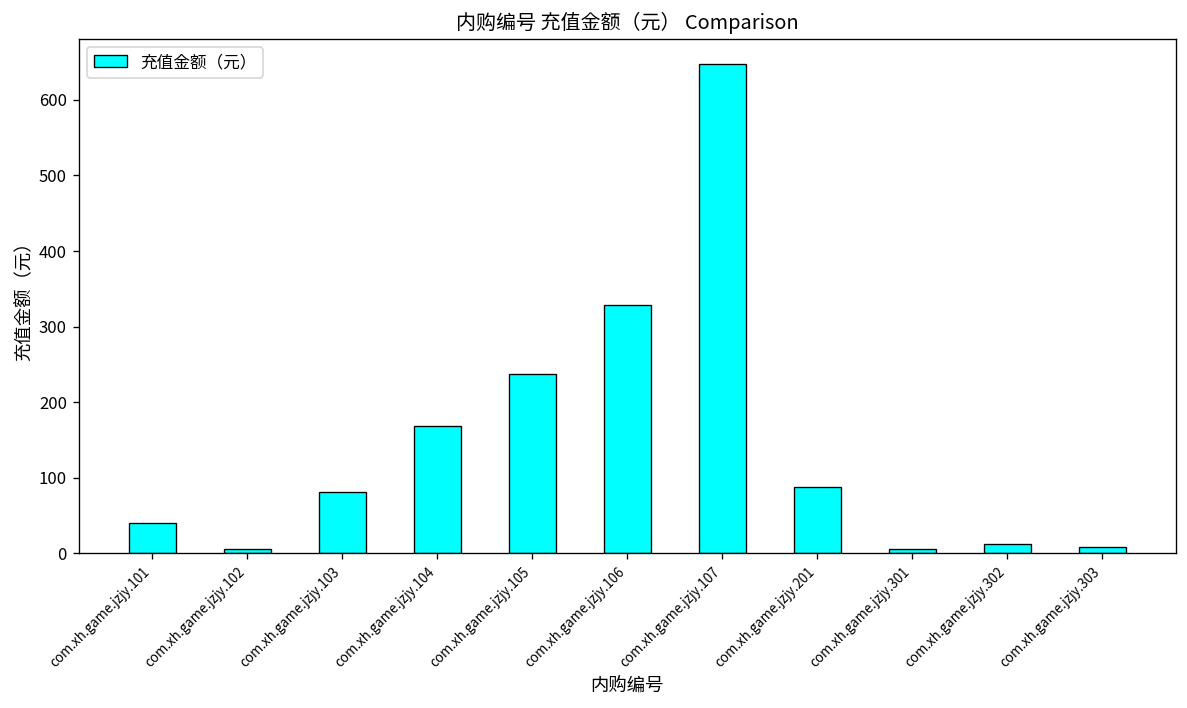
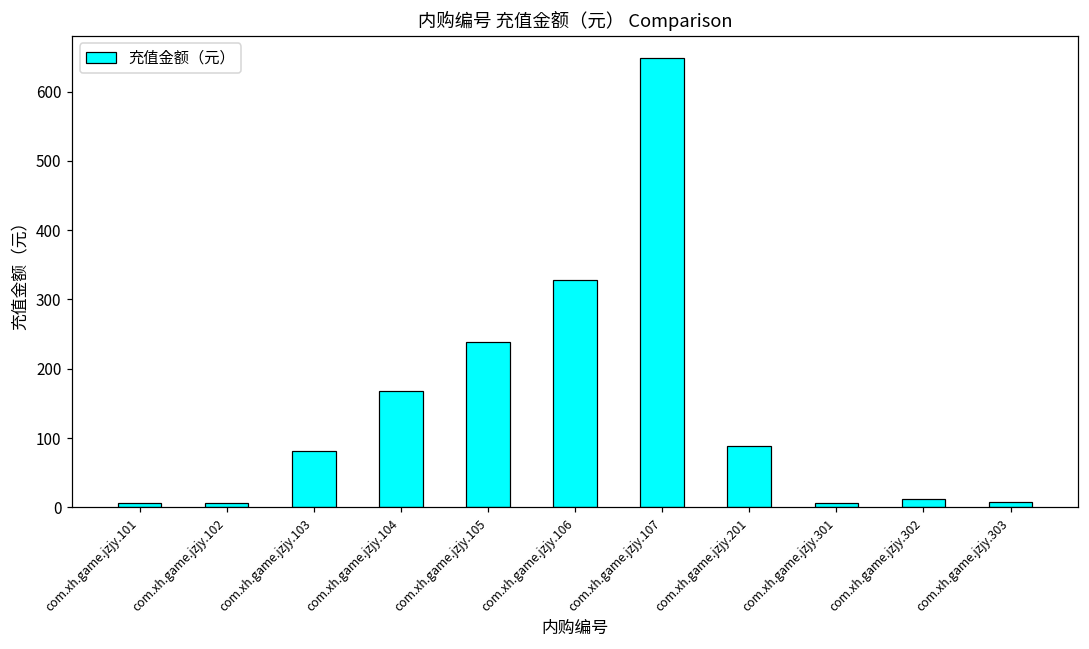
com.xh.game.jzjy.101: 40 -> 10
